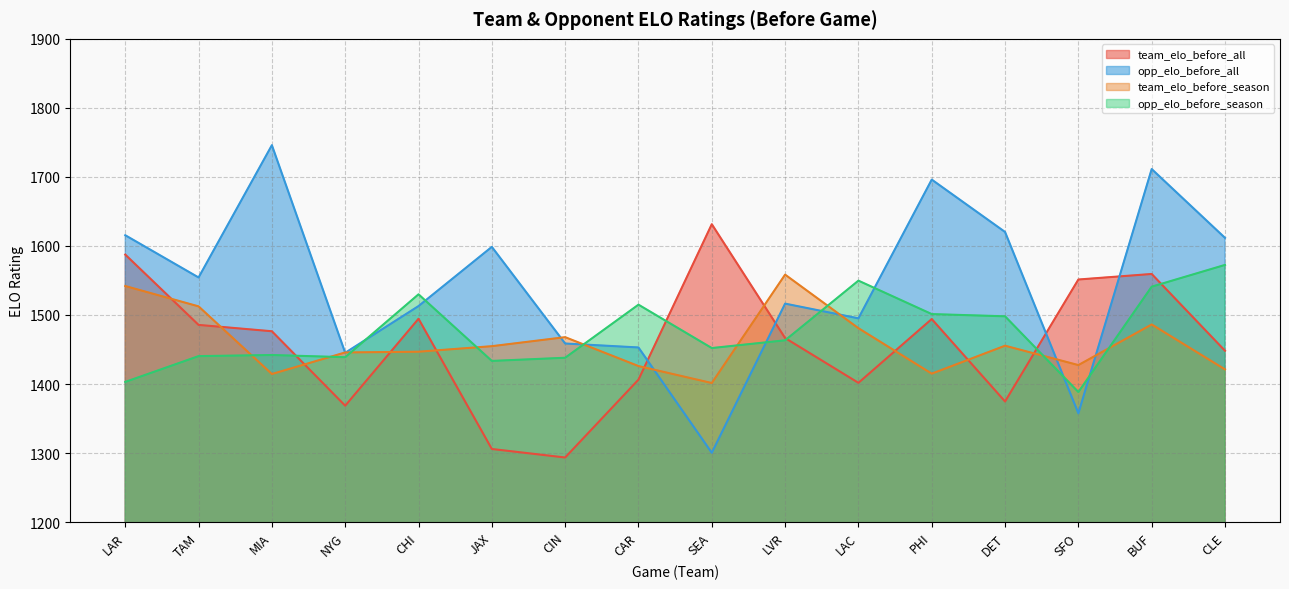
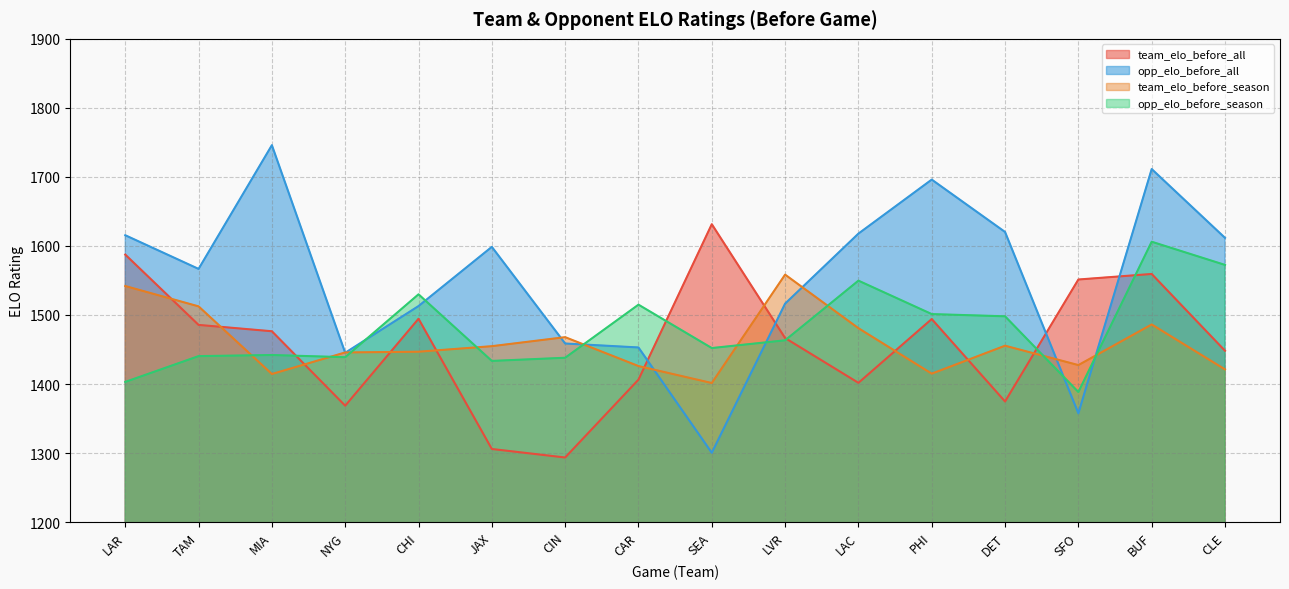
opp_elo_before_all, TAM: 1550 -> 1570
opp_elo_before_all, LAC: 1500 -> 1620
opp_elo_before_season, BUF: 1540 -> 1610
